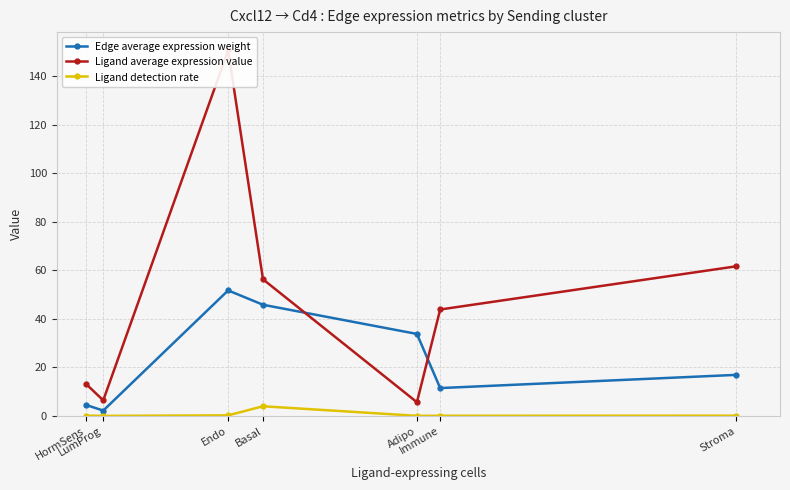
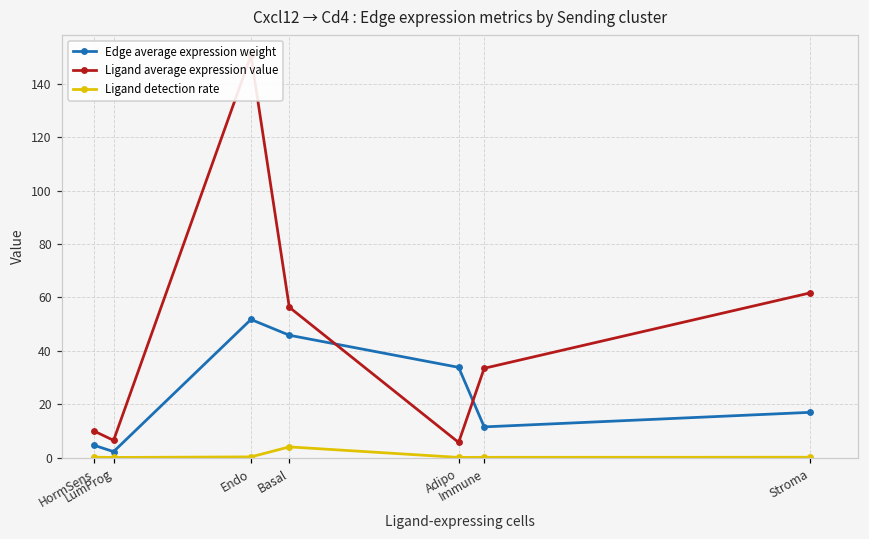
Ligand average expression value, HormSens: 13 -> 10
Ligand average expression value, Immune: 44 -> 33
